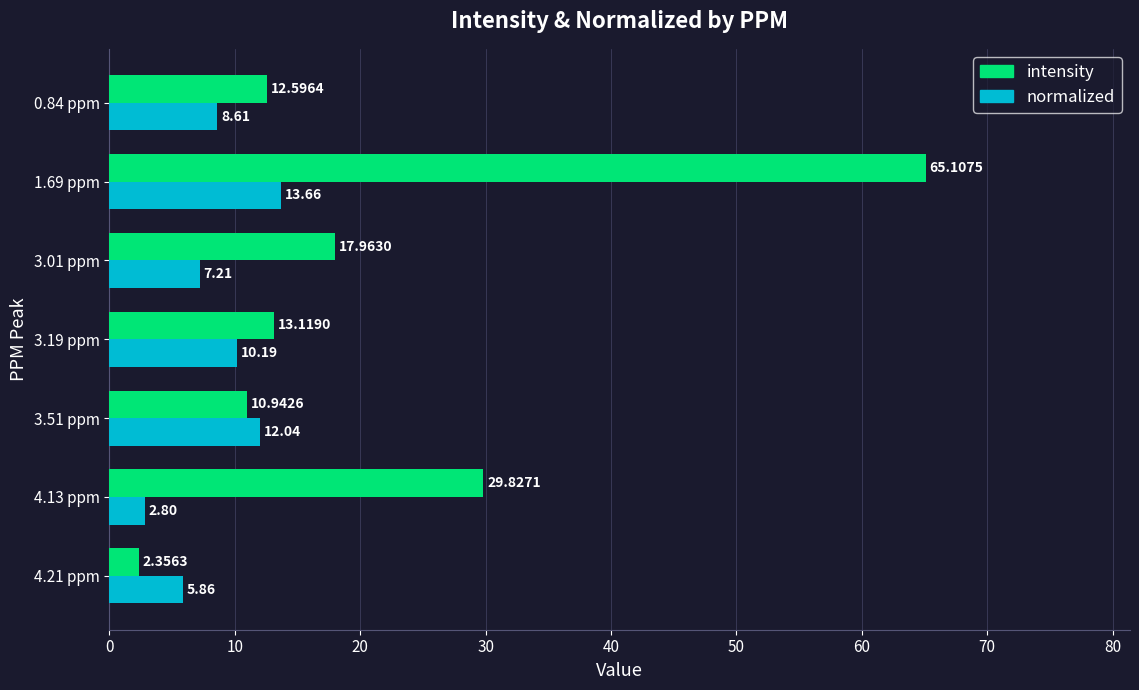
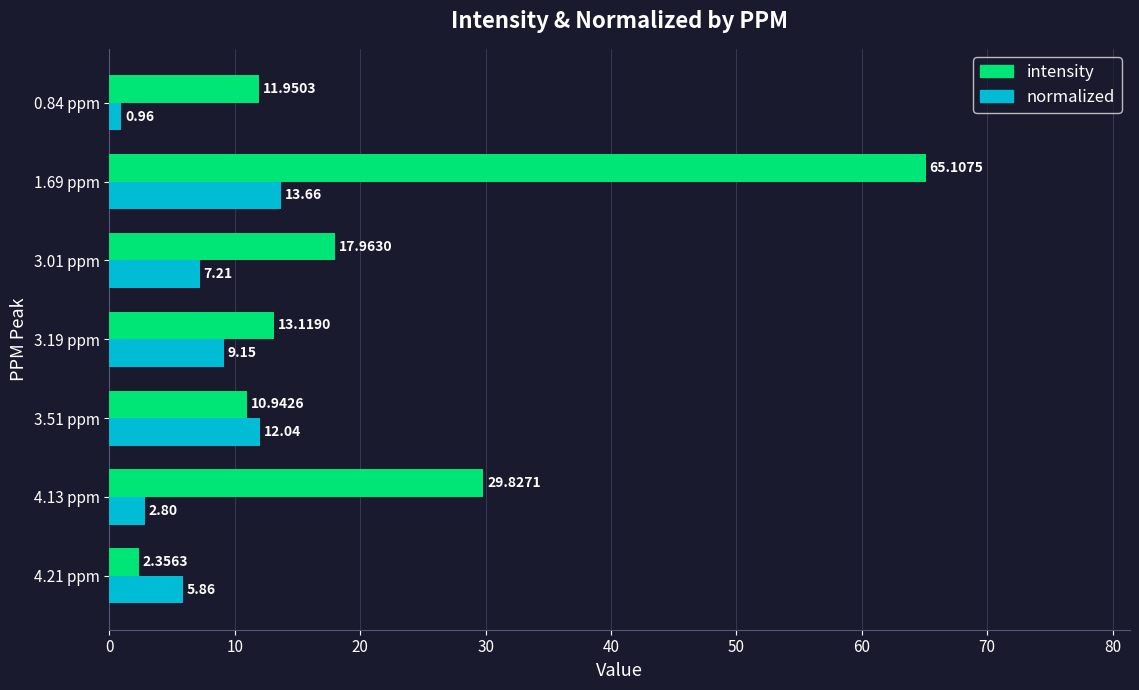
intensity, 0.84 ppm: 12.5964 -> 11.9503
normalized, 0.84 ppm: 8.61 -> 0.96
normalized, 3.19 ppm: 10.19 -> 9.15
